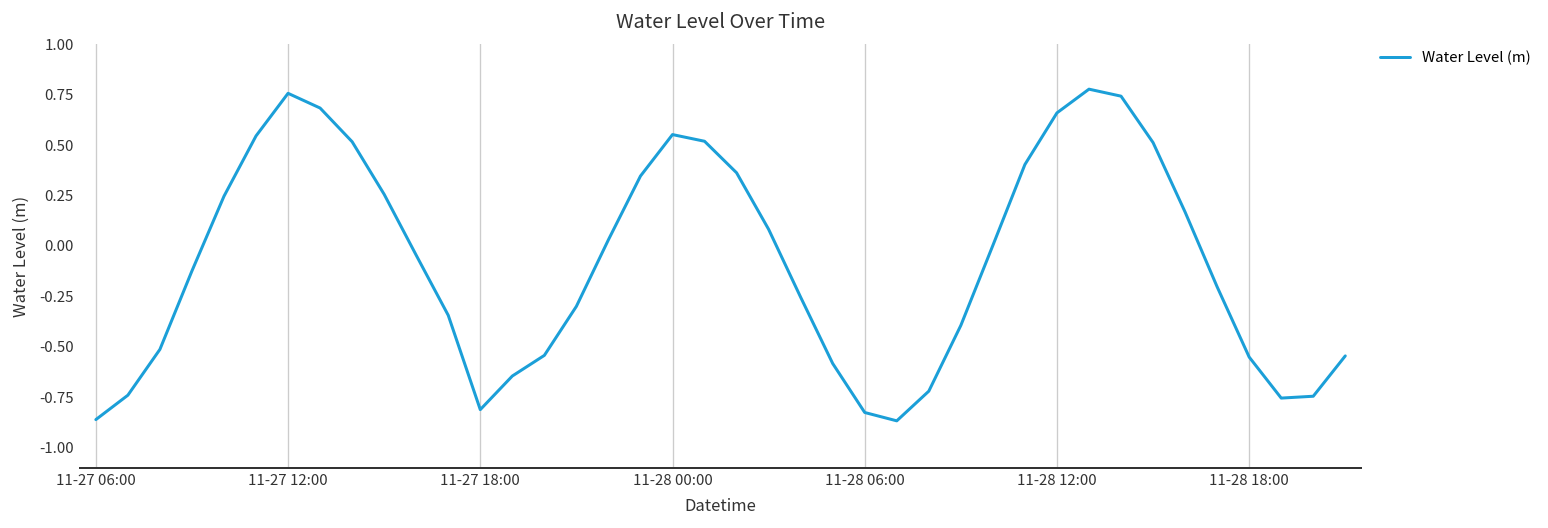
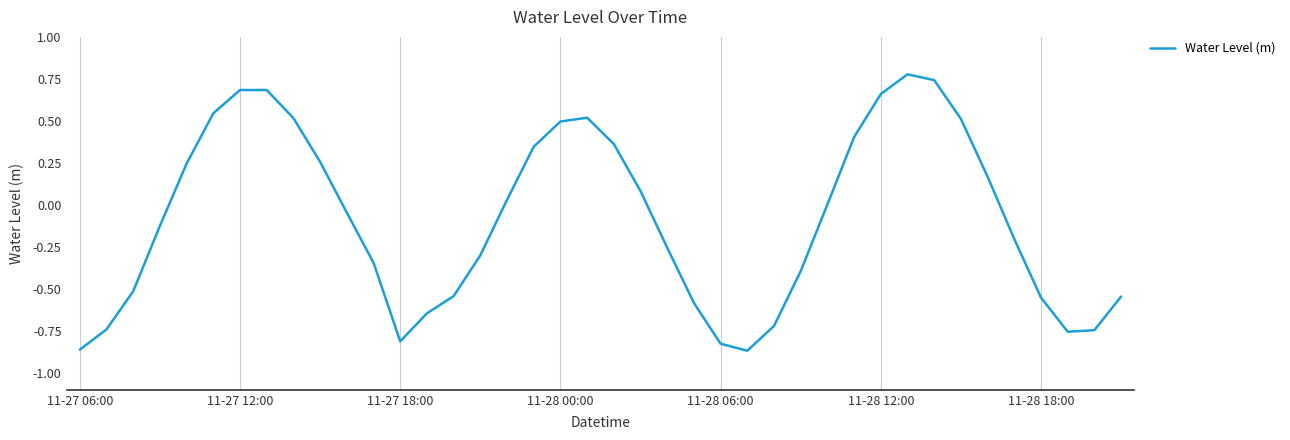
11-27 12:00: 0.76 -> 0.68
11-28 00:00: 0.55 -> 0.50
